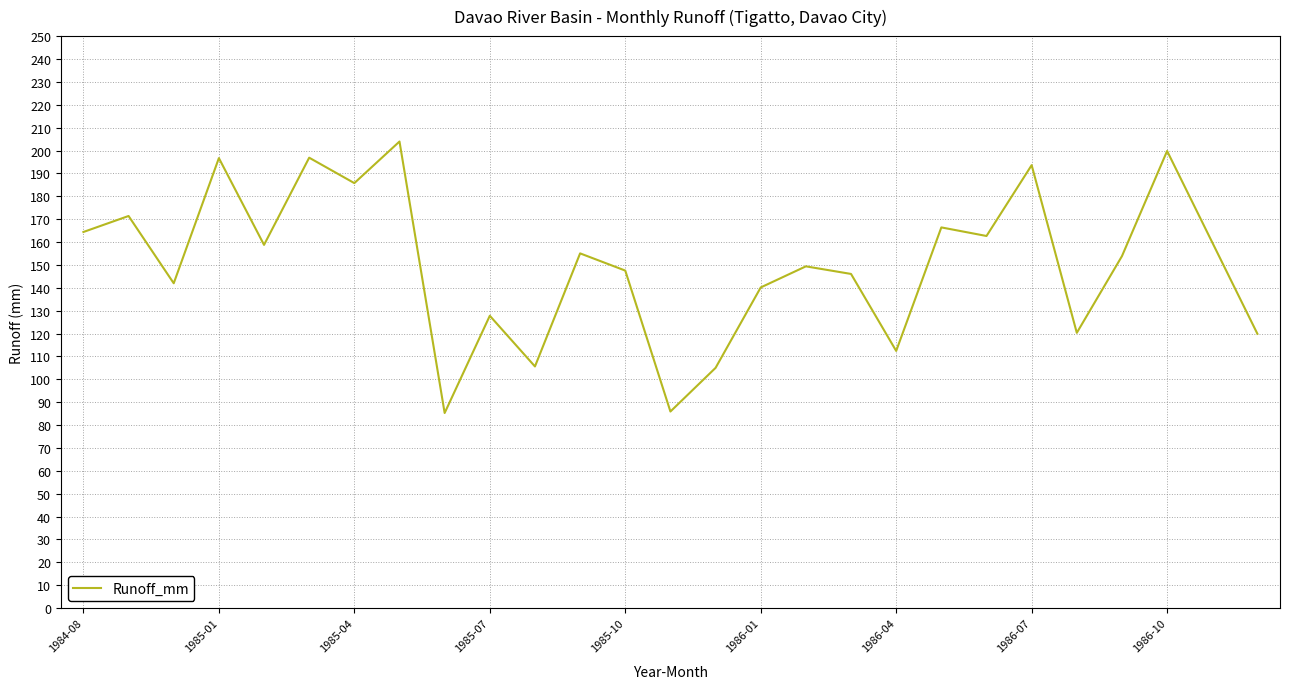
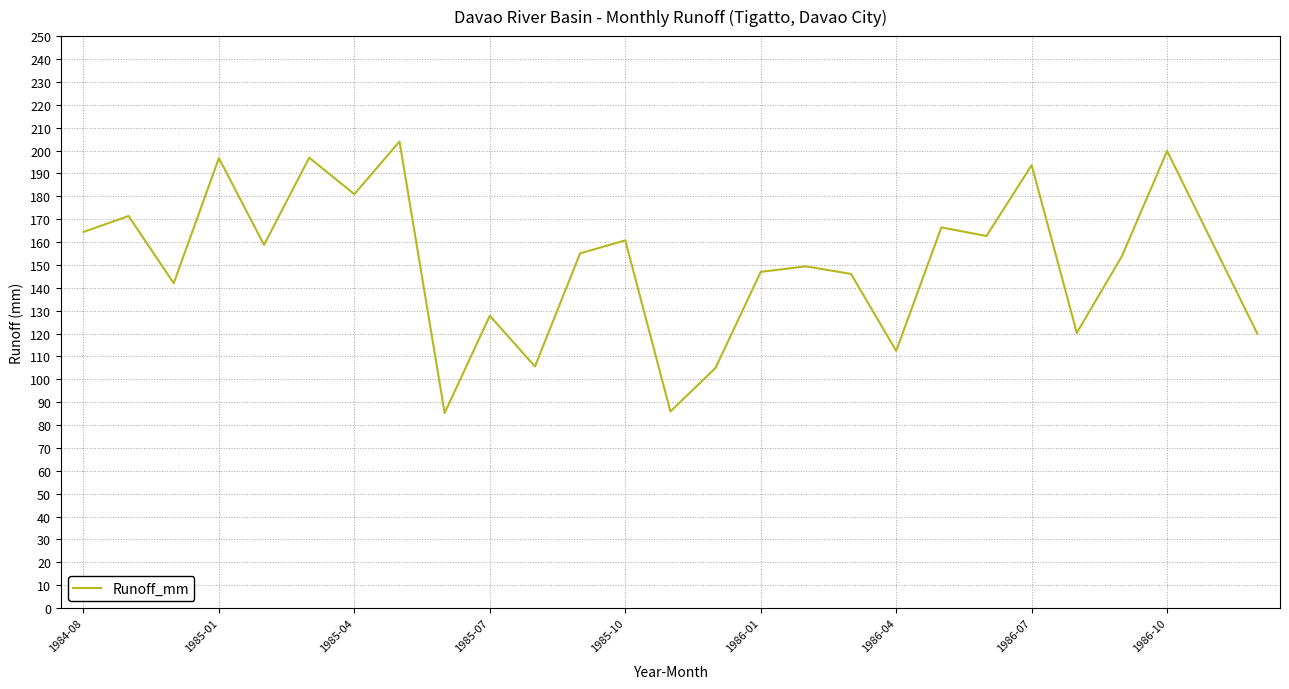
1985-04: 186 -> 181
1985-10: 148 -> 161
1986-01: 140 -> 147
